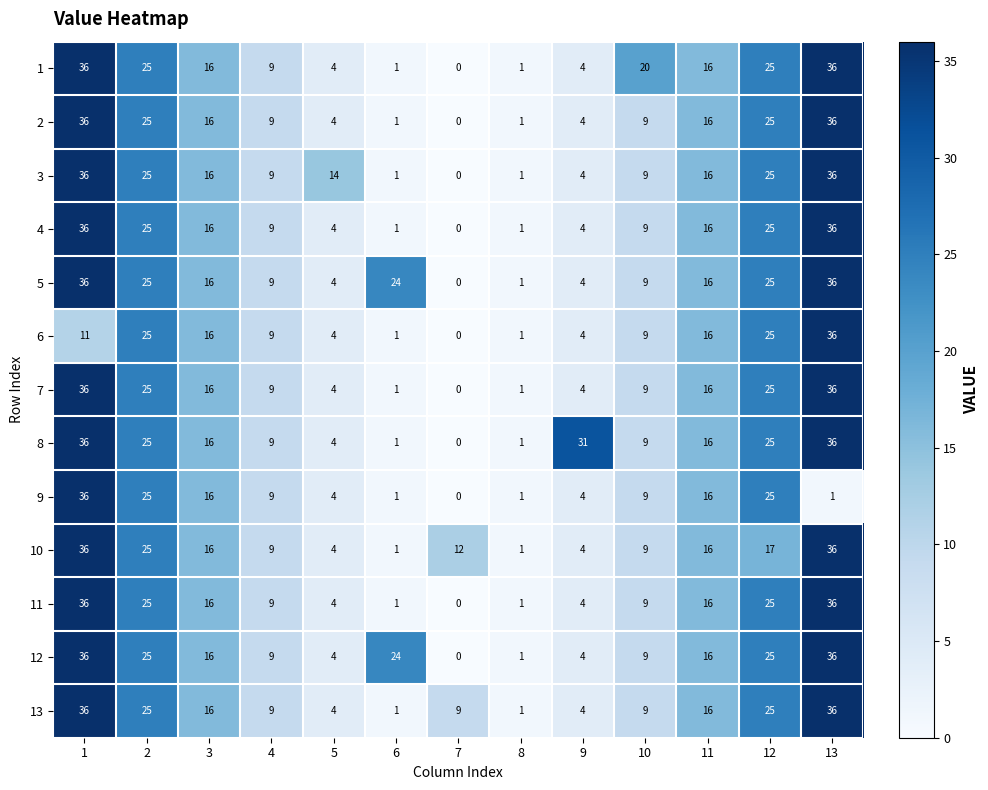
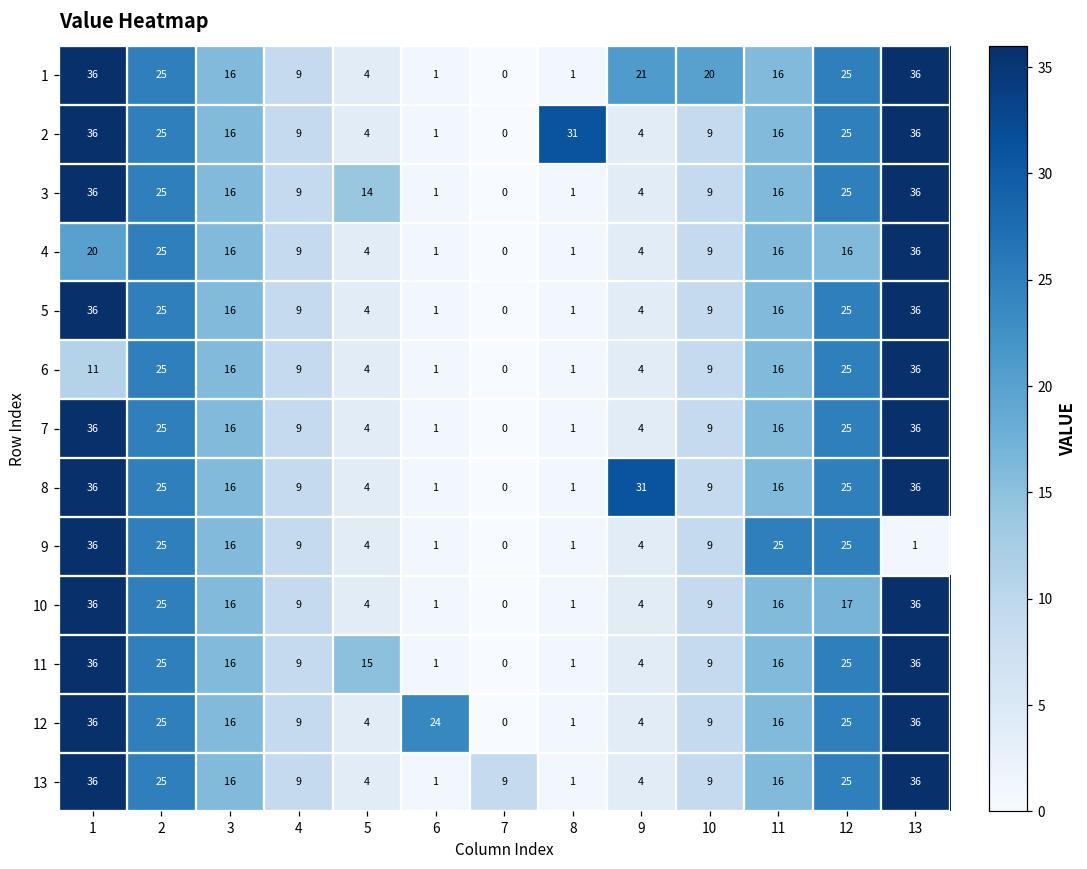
1, 9: 4 -> 21
2, 8: 1 -> 31
4, 1: 36 -> 20
4, 12: 25 -> 16
5, 6: 24 -> 1
9, 11: 16 -> 25
10, 7: 12 -> 0
11, 5: 4 -> 15
